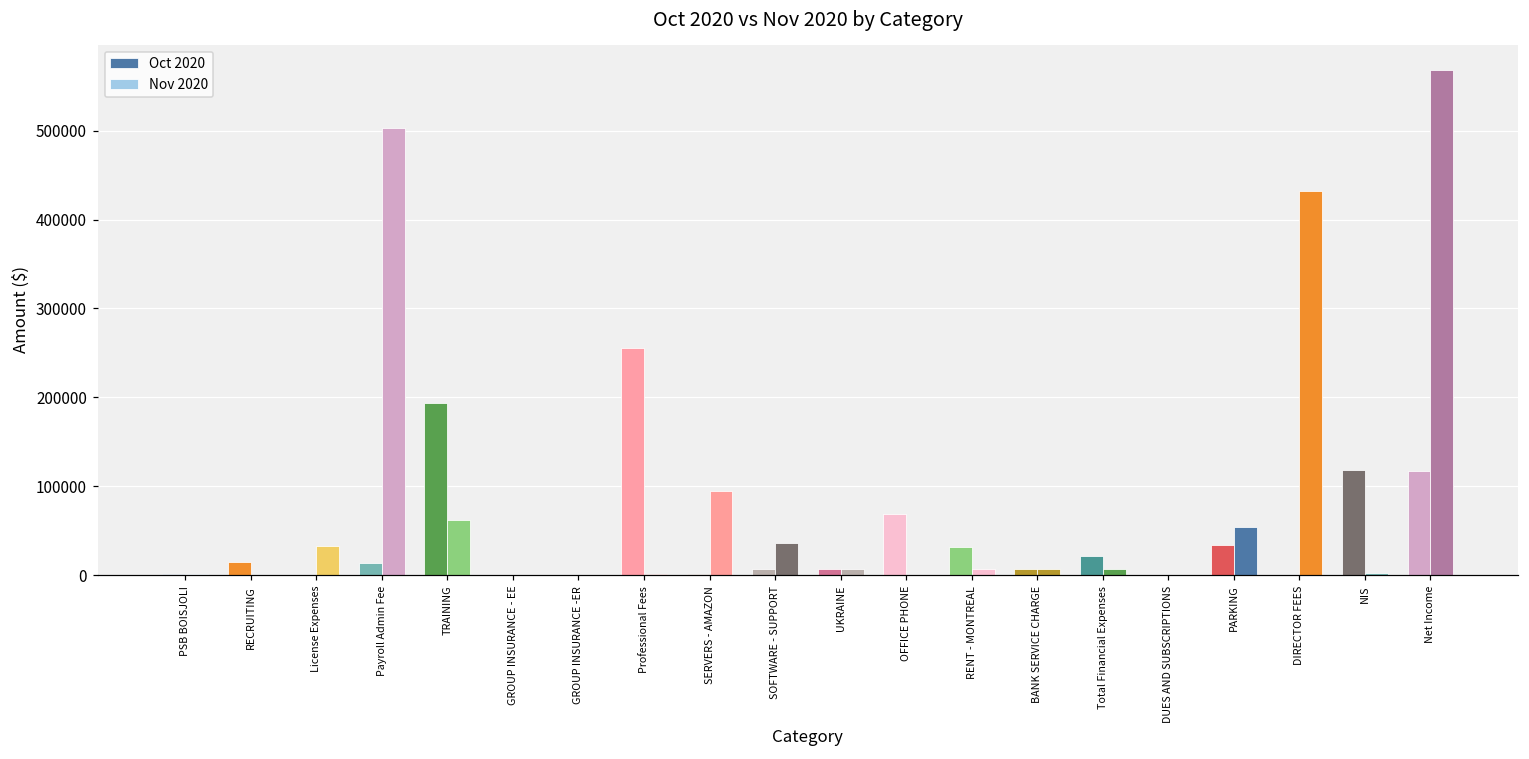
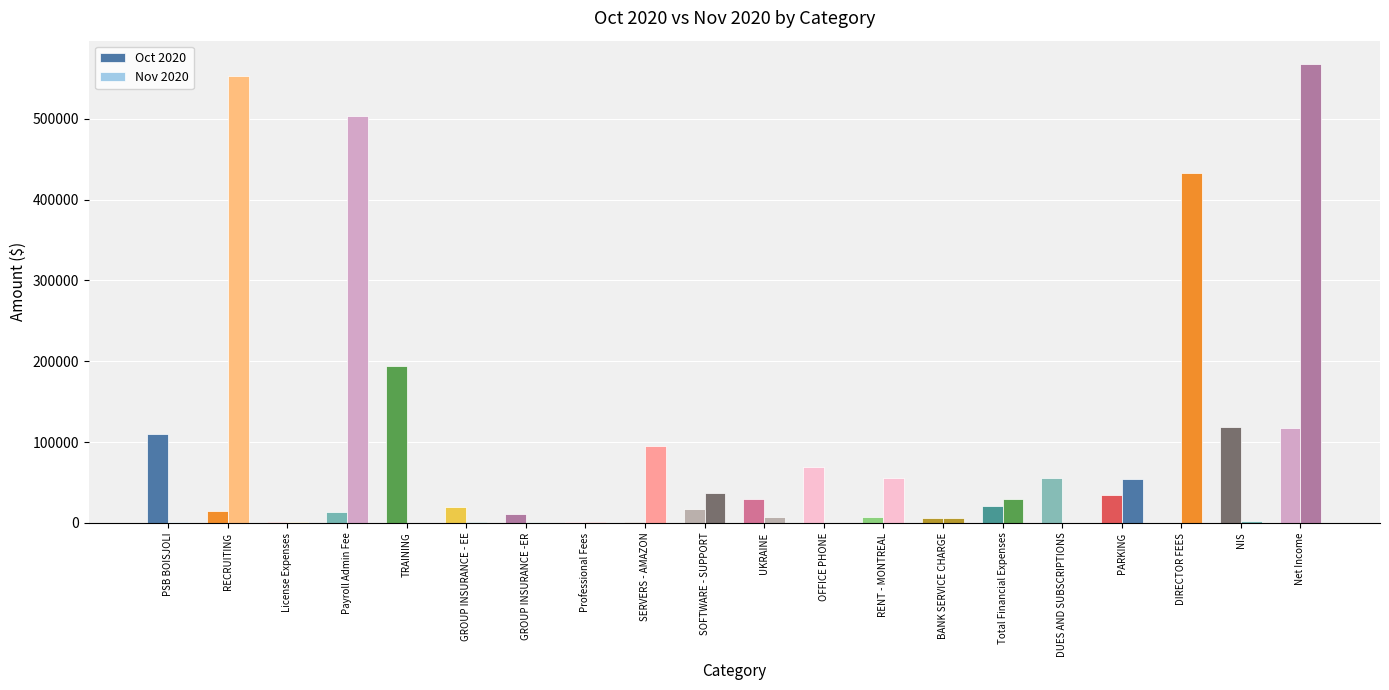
Oct 2020, PSB BOISJOLI: 0 -> 110000
Nov 2020, RECRUITING: 0 -> 550000
Nov 2020, License Expenses: 30000 -> 0
Nov 2020, TRAINING: 60000 -> 0
Oct 2020, GROUP INSURANCE - EE: 0 -> 20000
Oct 2020, GROUP INSURANCE -ER: 0 -> 10000
Oct 2020, Professional Fees: 260000 -> 0
Oct 2020, SOFTWARE - SUPPORT: 10000 -> 20000
Oct 2020, UKRAINE: 10000 -> 30000
Oct 2020, RENT - MONTREAL: 30000 -> 10000
Nov 2020, RENT - MONTREAL: 10000 -> 60000
Nov 2020, Total Financial Expenses: 10000 -> 30000
Oct 2020, DUES AND SUBSCRIPTIONS: 0 -> 60000
